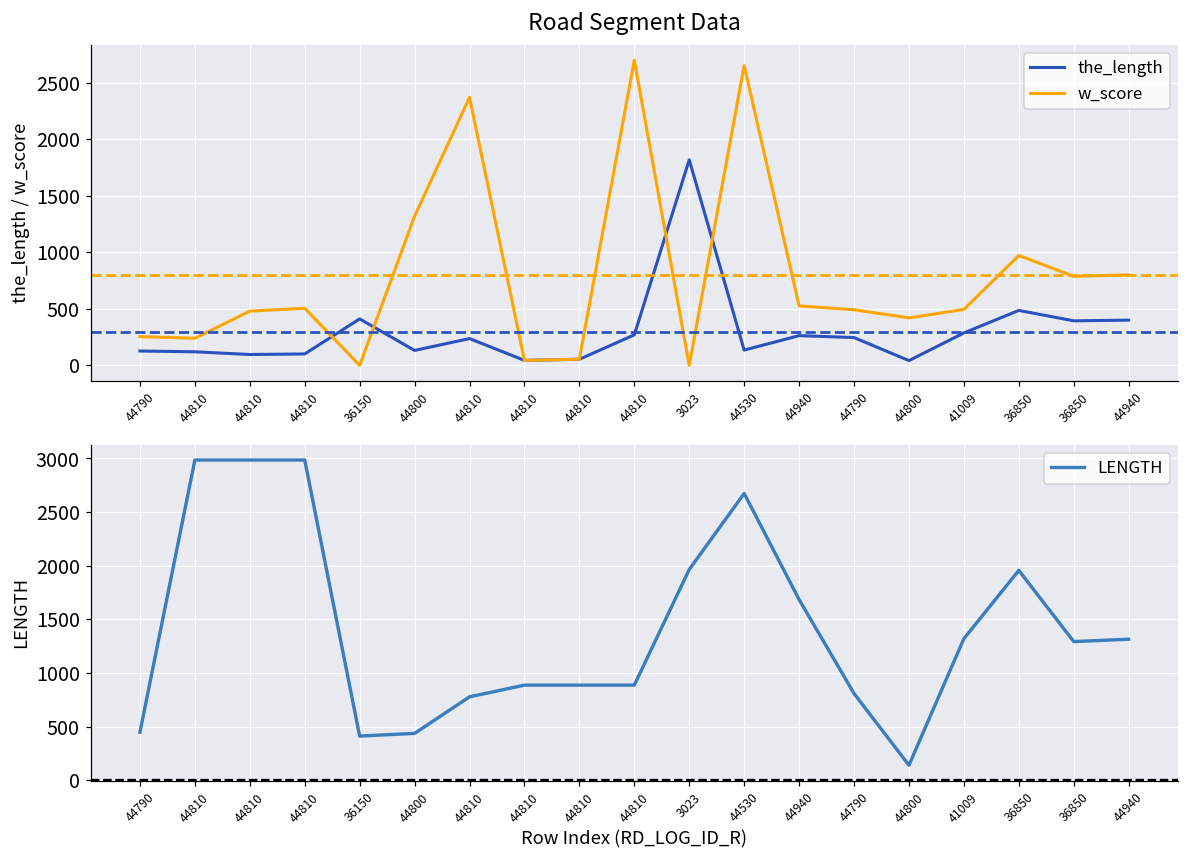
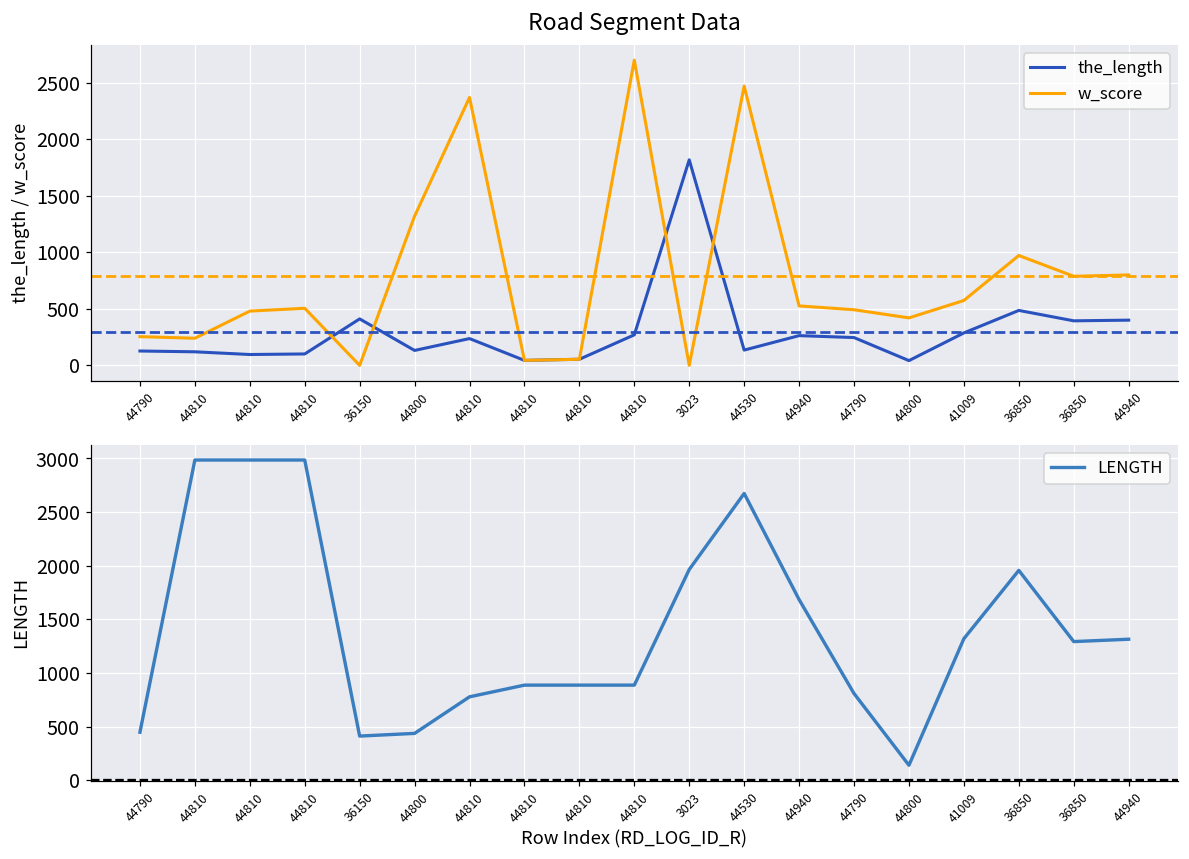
Road Segment Data, w_score, 44530: 2650 -> 2470
Road Segment Data, w_score, 41009: 500 -> 570
